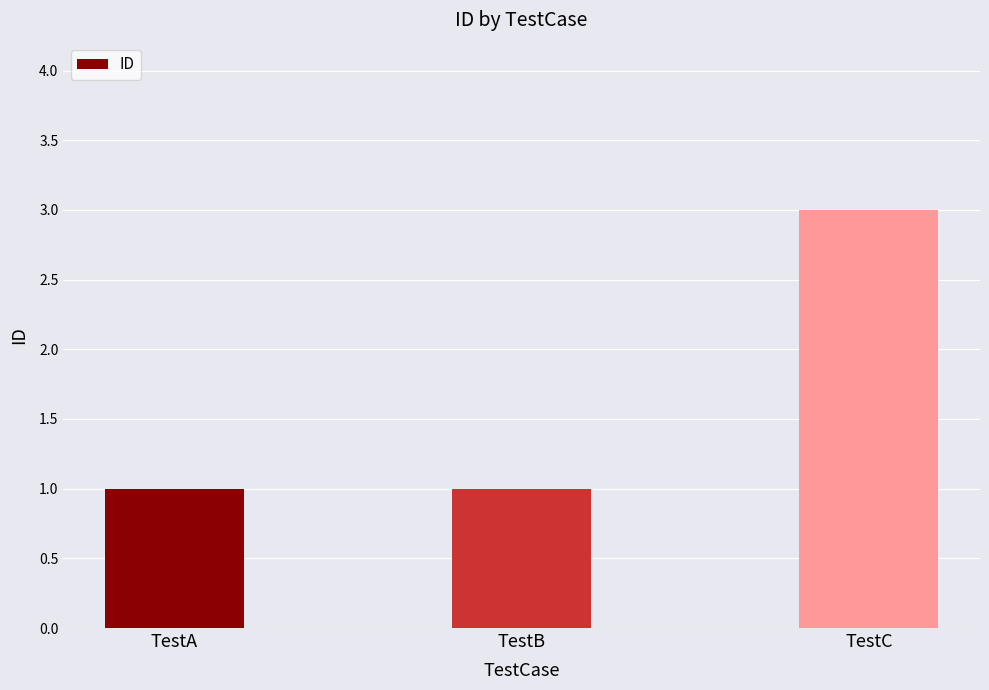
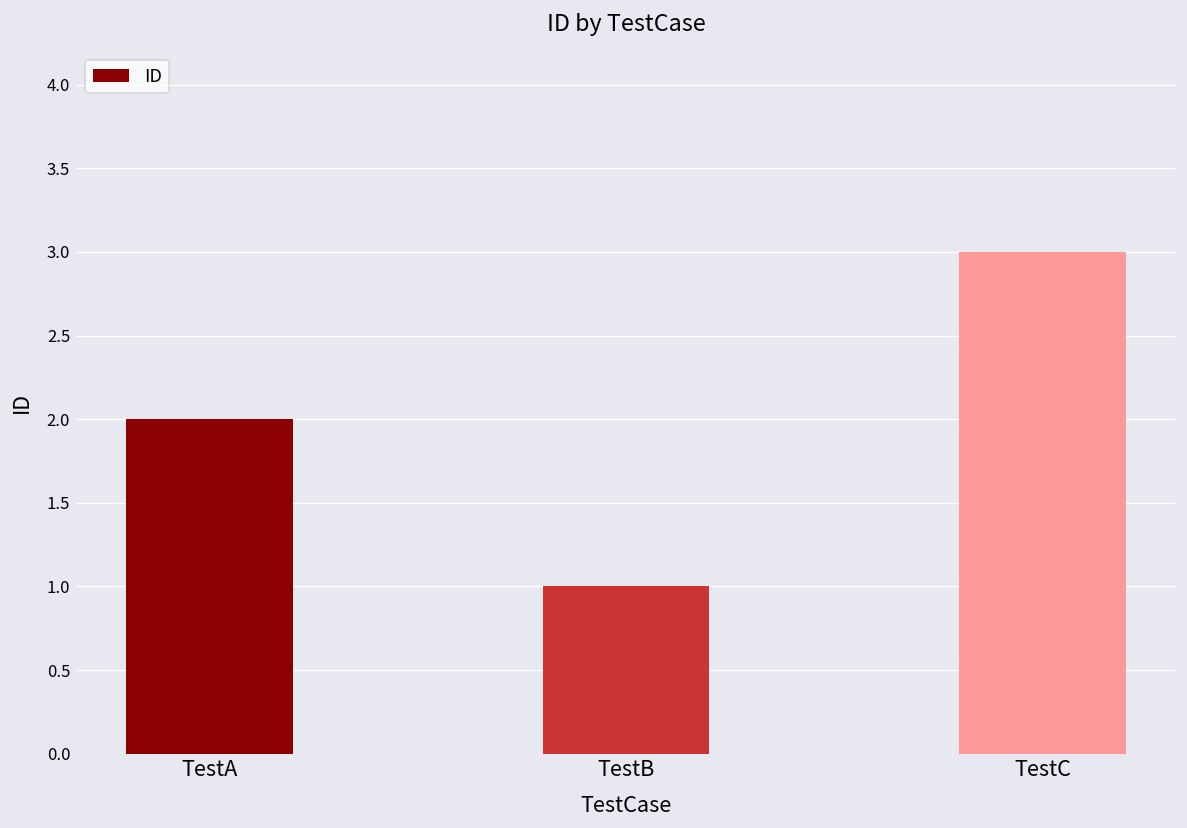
TestA: 1 -> 2
